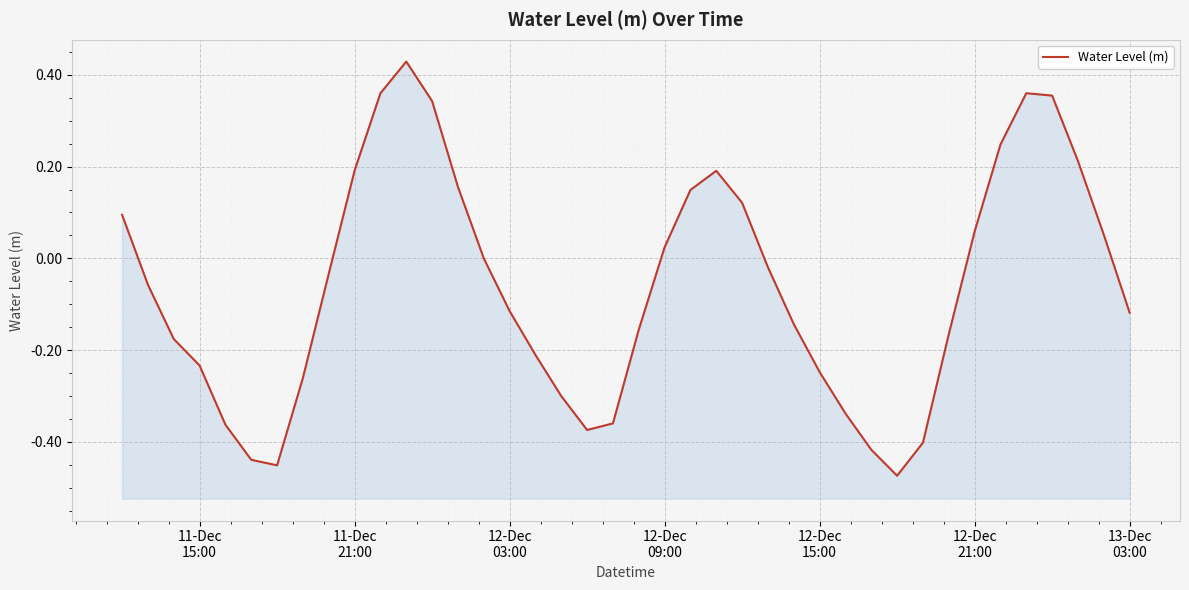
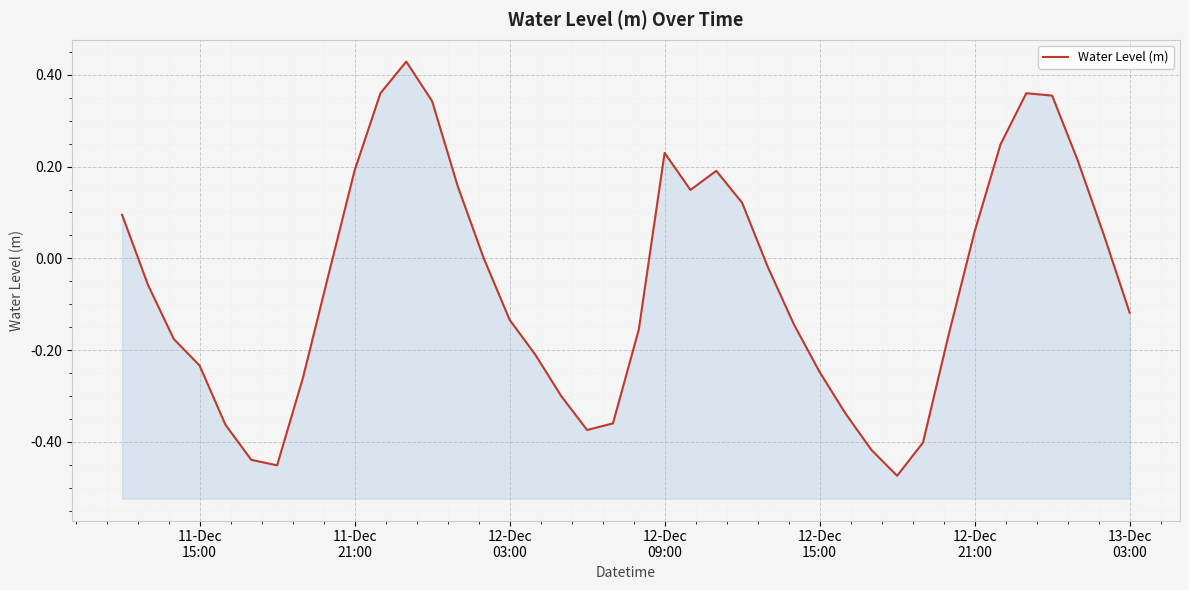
12-Dec 03:00: -0.11 -> -0.13
12-Dec 09:00: 0.02 -> 0.23
